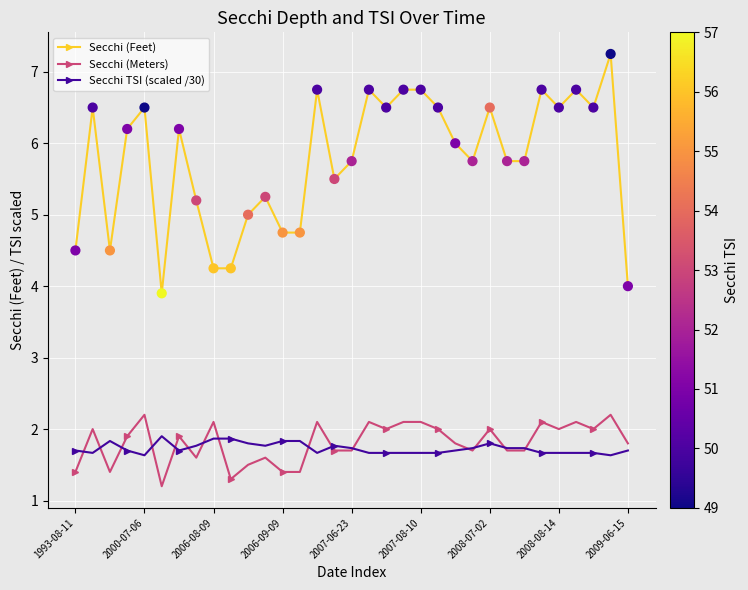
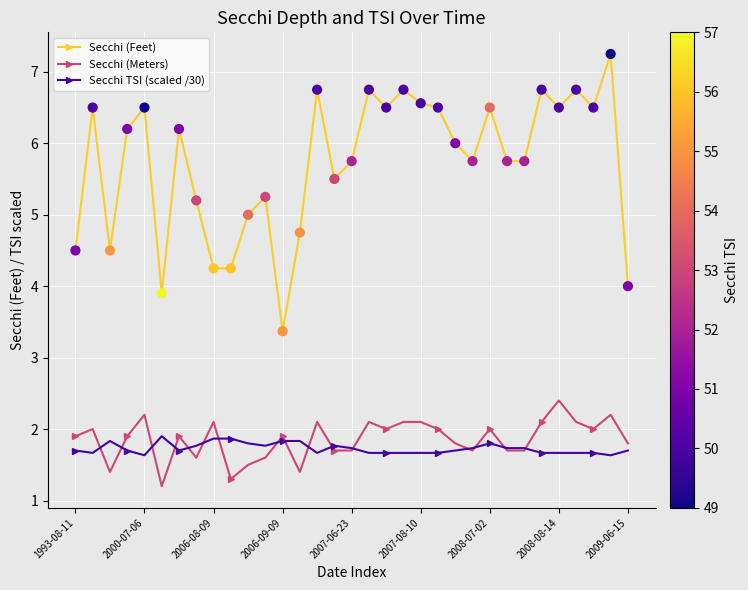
Secchi (Meters), 1993-08-11: 1.4 -> 1.9
Secchi (Feet), 2006-09-09: 4.8 -> 3.4
Secchi (Meters), 2006-09-09: 1.4 -> 1.9
Secchi (Feet), 2007-08-10: 6.8 -> 6.6
Secchi (Meters), 2008-08-14: 2.0 -> 2.4
